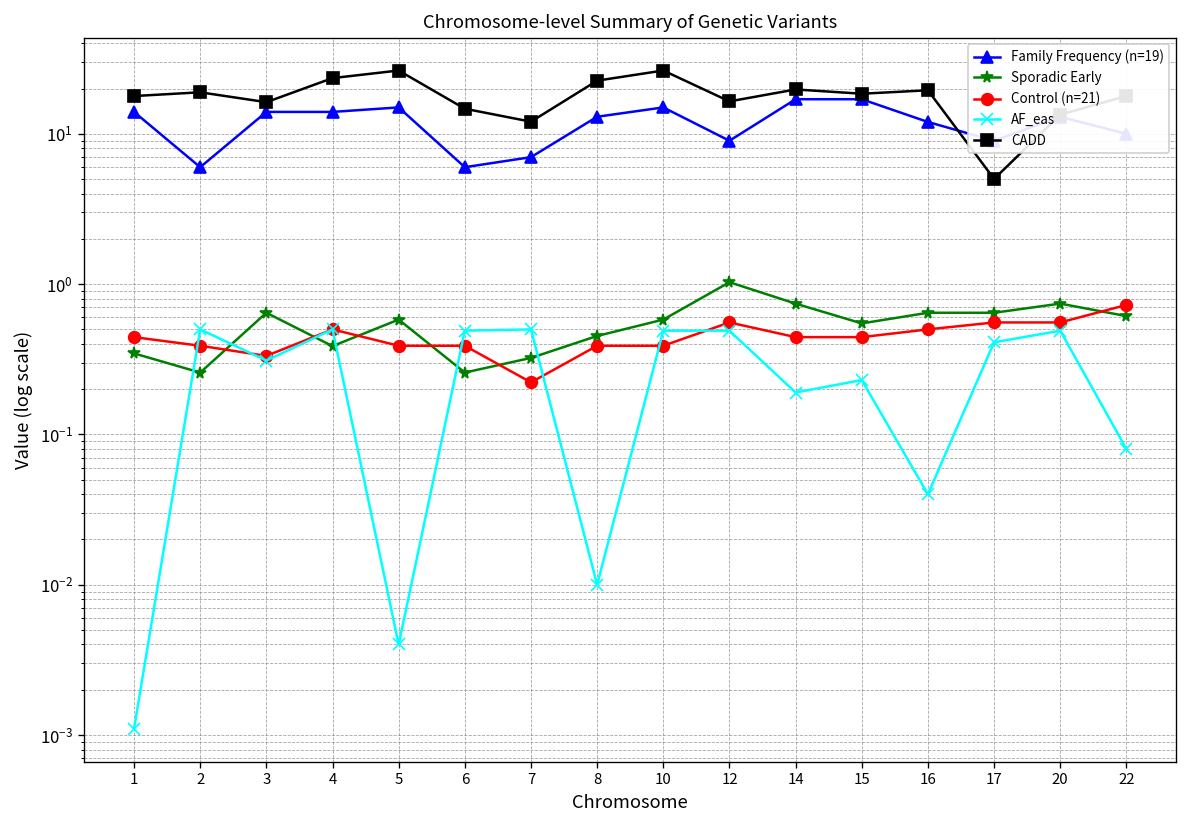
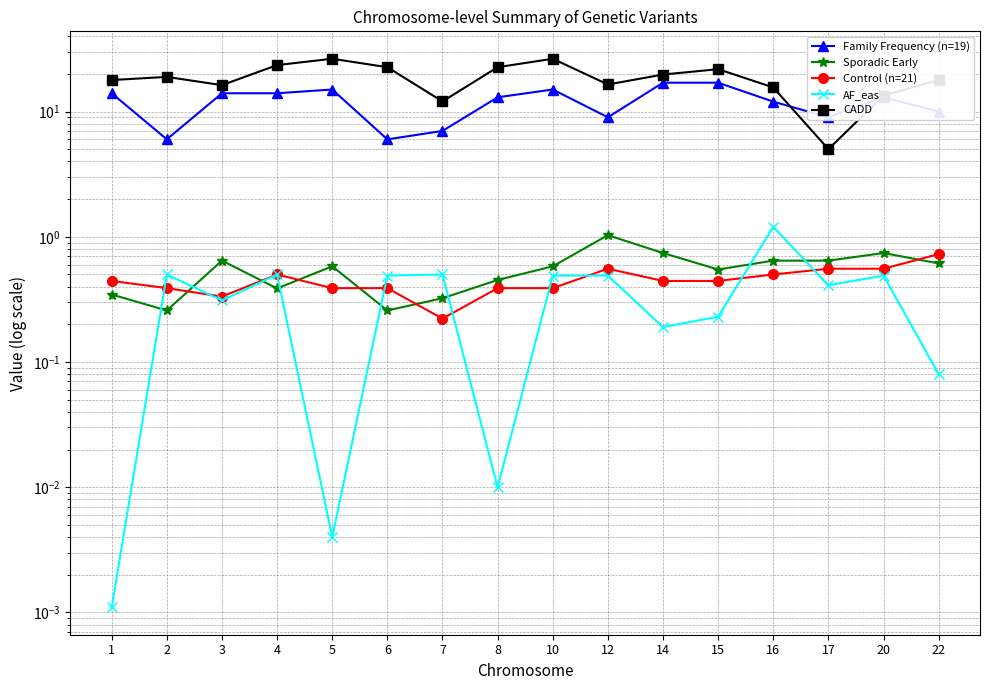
CADD, 6: 15 -> 23
CADD, 15: 19 -> 22
AF_eas, 16: 0.04 -> 1.2
CADD, 16: 20 -> 16
